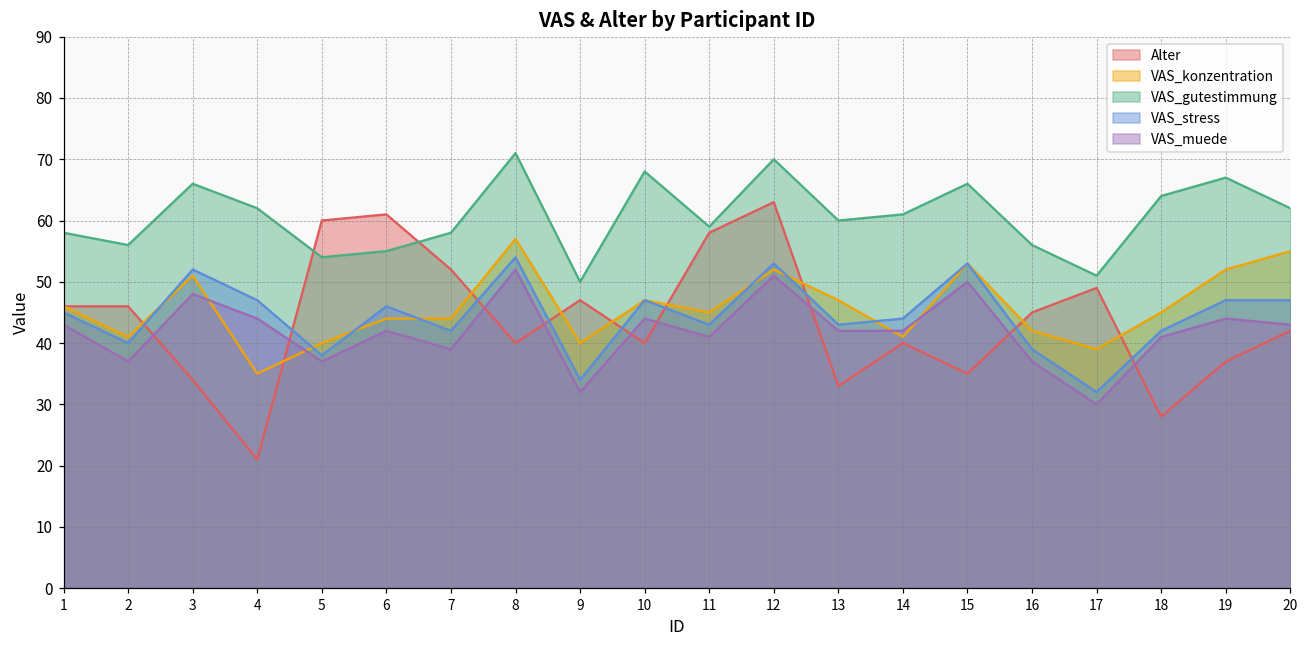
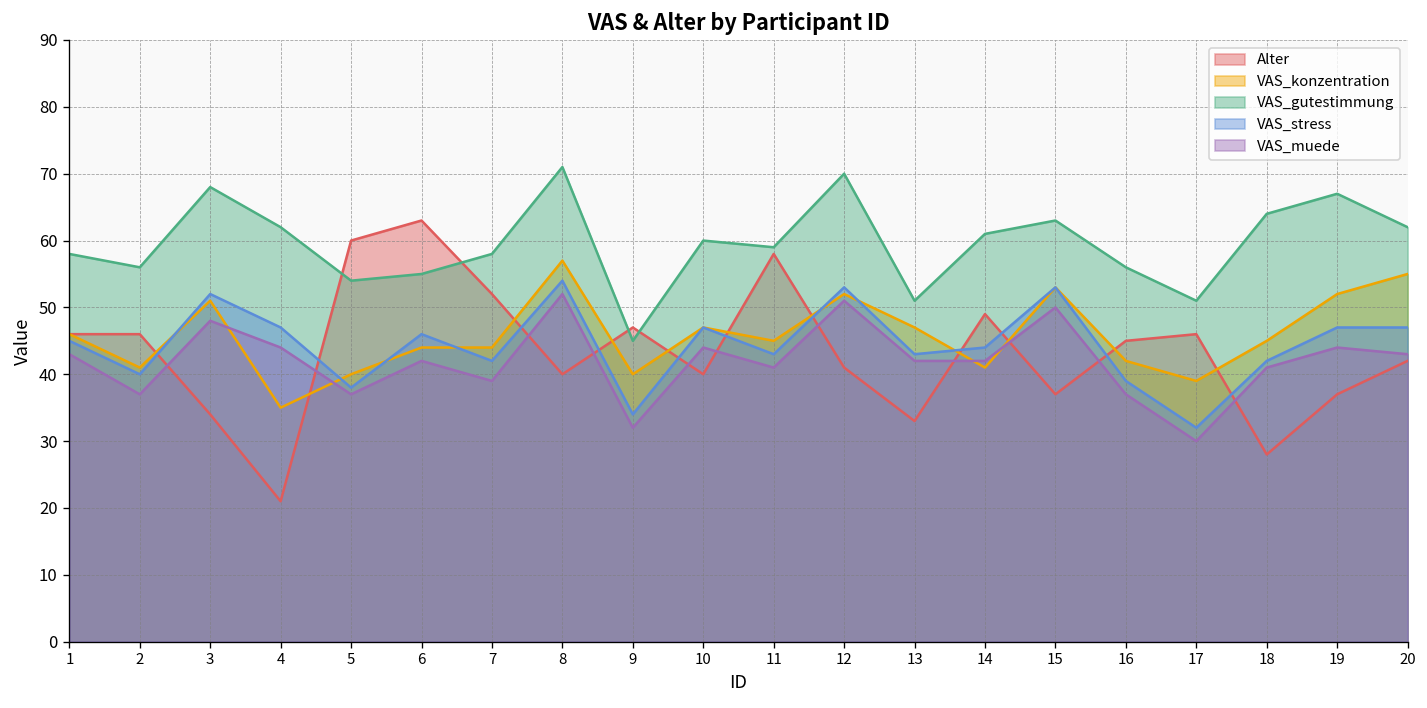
VAS_gutestimmung, 3: 66 -> 68
Alter, 6: 61 -> 63
VAS_gutestimmung, 9: 50 -> 45
VAS_gutestimmung, 10: 68 -> 60
Alter, 12: 63 -> 41
VAS_gutestimmung, 13: 60 -> 51
Alter, 14: 40 -> 49
Alter, 15: 35 -> 37
VAS_gutestimmung, 15: 66 -> 63
Alter, 17: 49 -> 46
